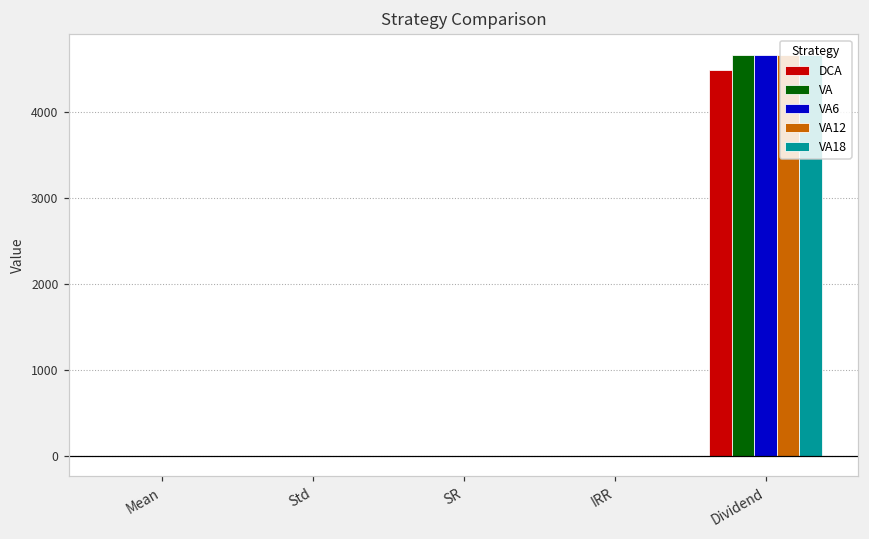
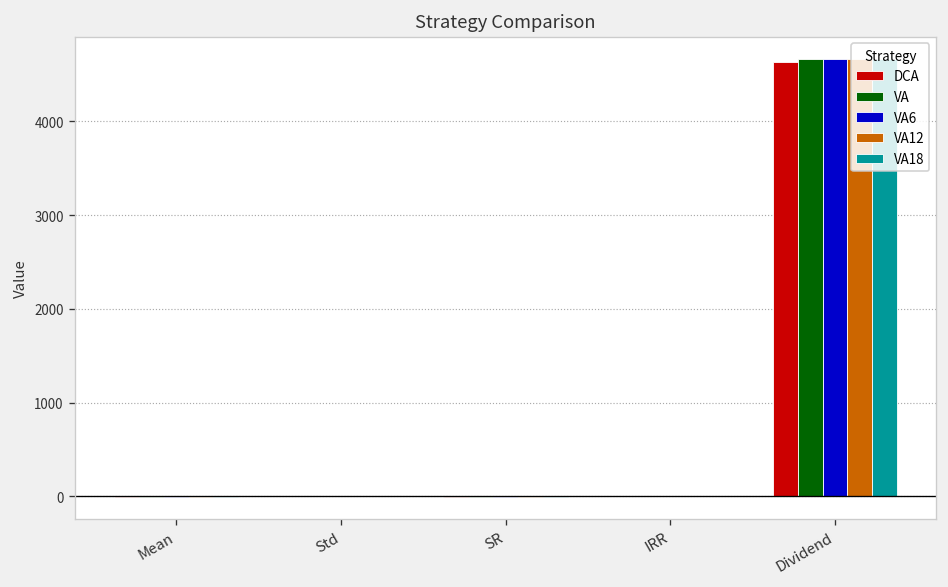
DCA, Dividend: 4500 -> 4600
